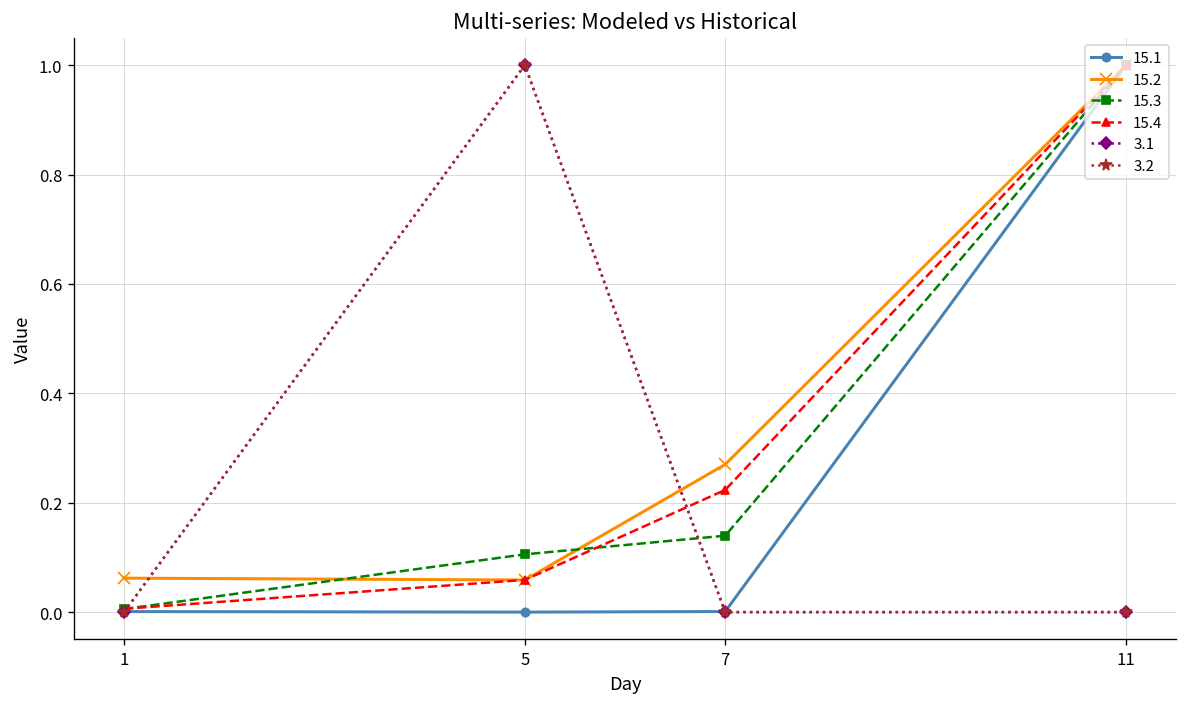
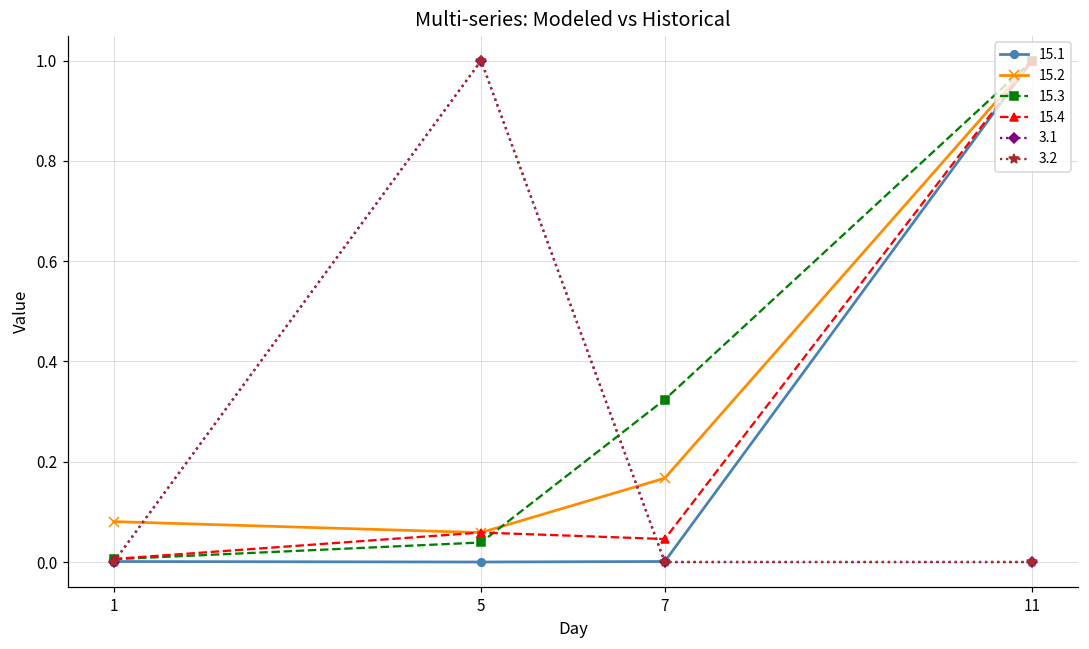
15.2, 1: 0.06 -> 0.08
15.3, 5: 0.11 -> 0.04
15.2, 7: 0.27 -> 0.17
15.3, 7: 0.14 -> 0.32
15.4, 7: 0.22 -> 0.05
